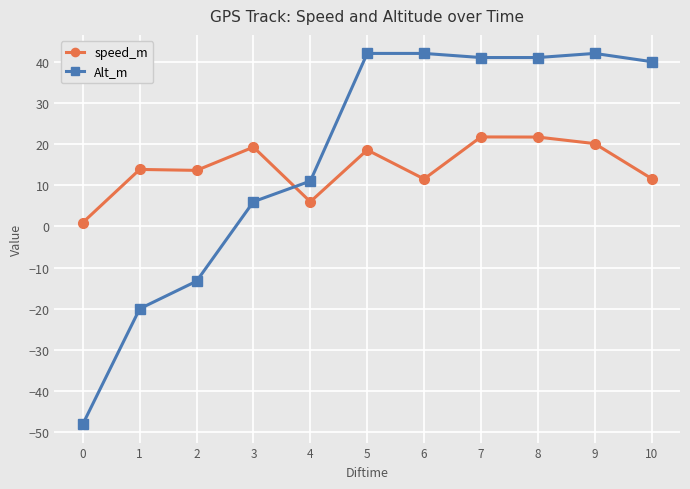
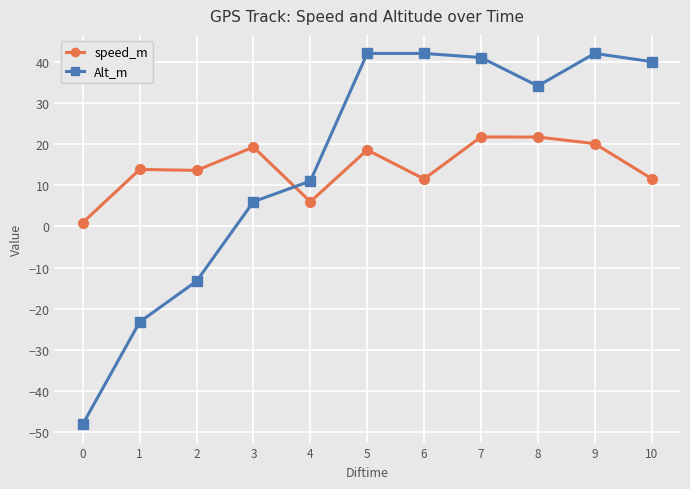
Alt_m, 1: -20 -> -23
Alt_m, 8: 41 -> 34
